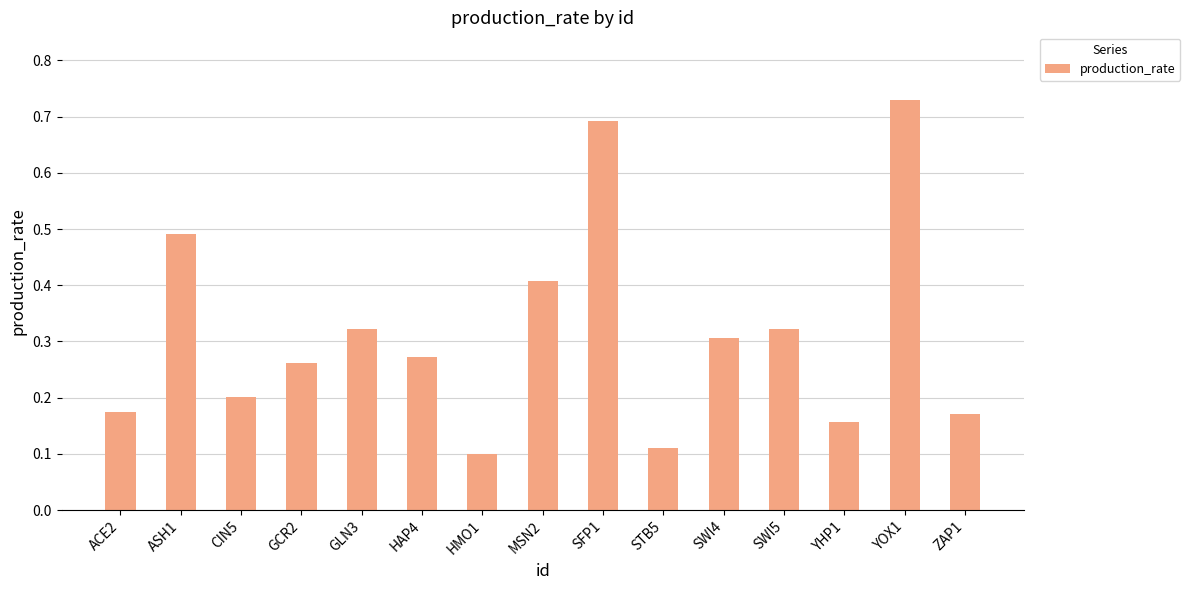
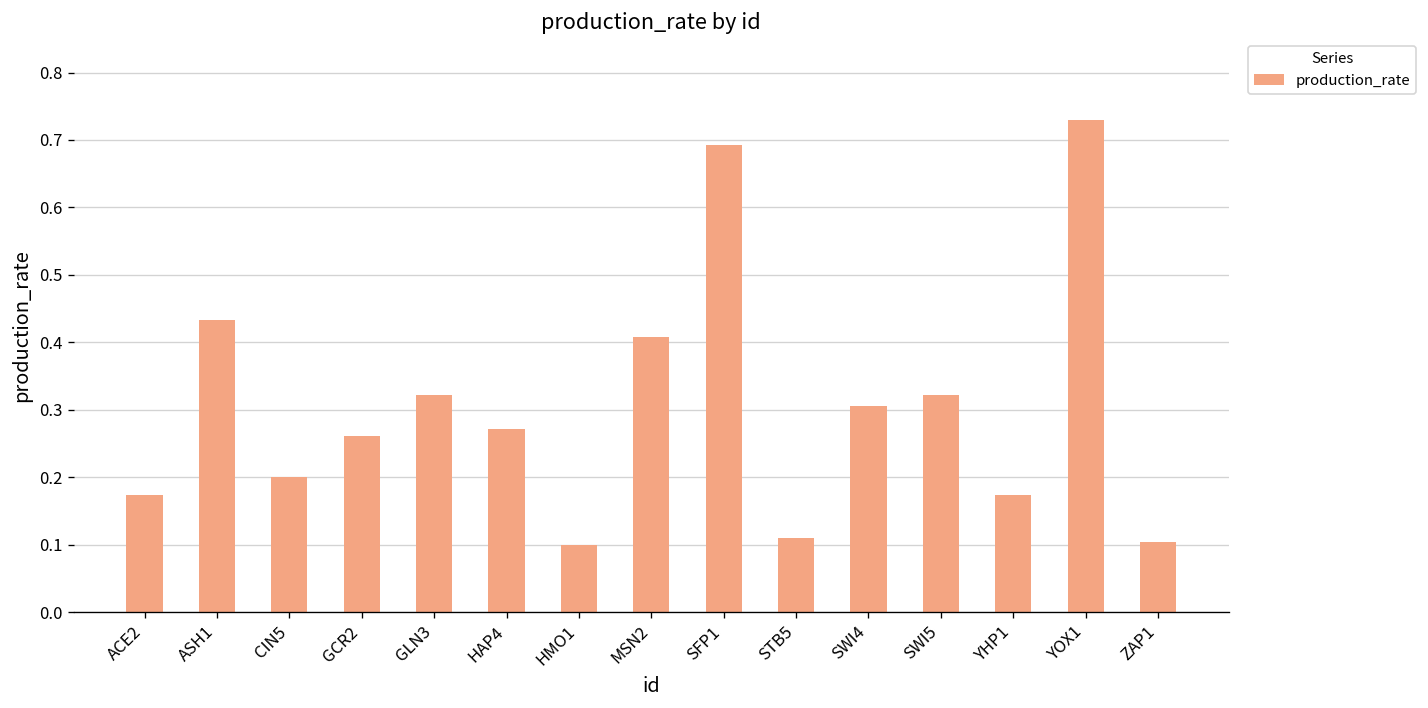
ASH1: 0.49 -> 0.43
YHP1: 0.16 -> 0.17
ZAP1: 0.17 -> 0.10
